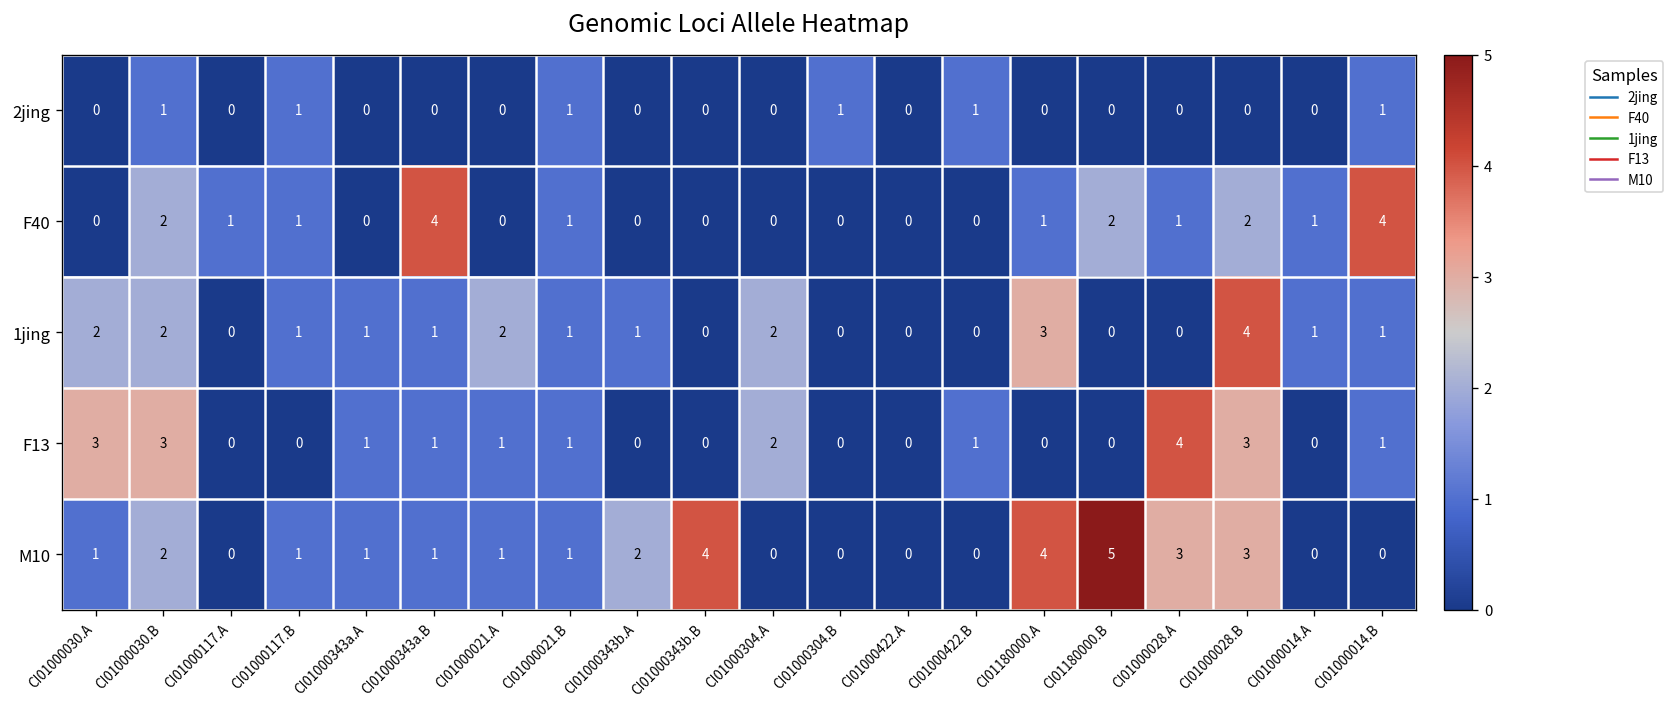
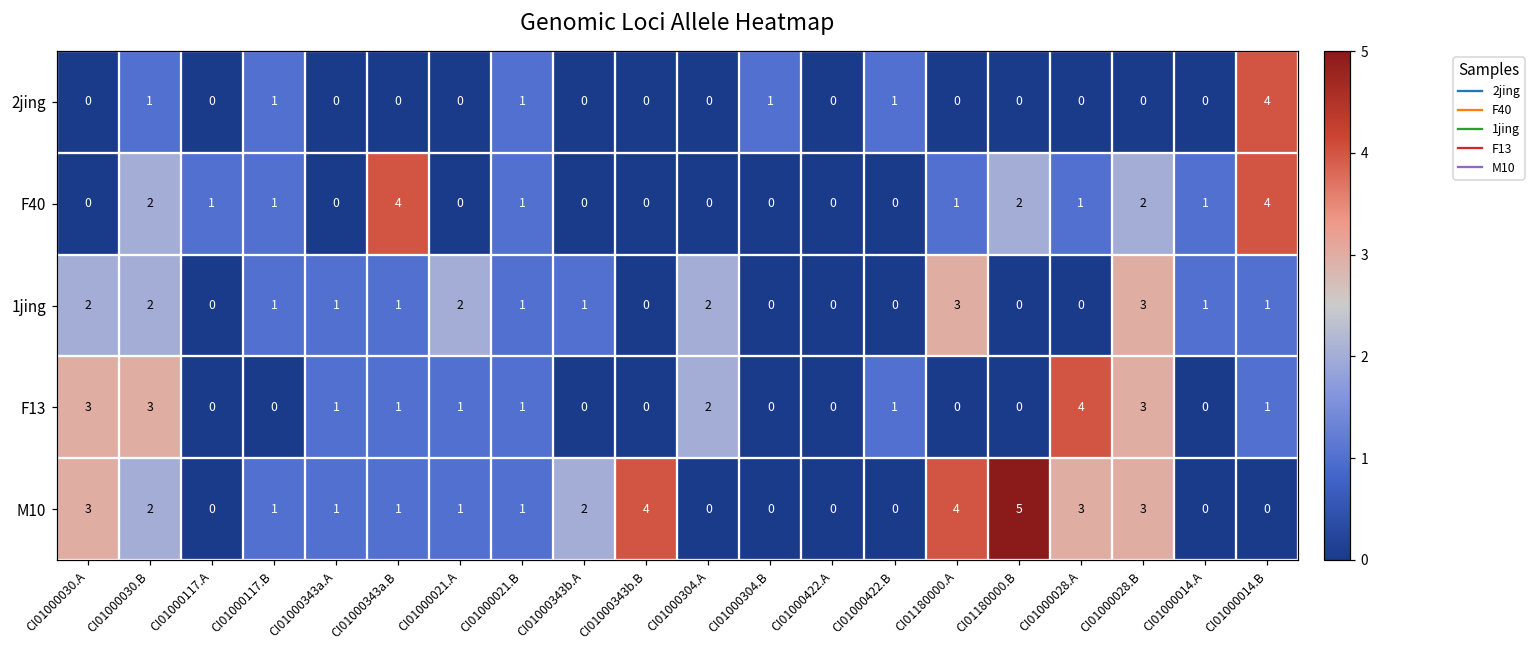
2jing, CI01000014.B: 1 -> 4
1jing, CI01000028.B: 4 -> 3
M10, CI01000030.A: 1 -> 3
